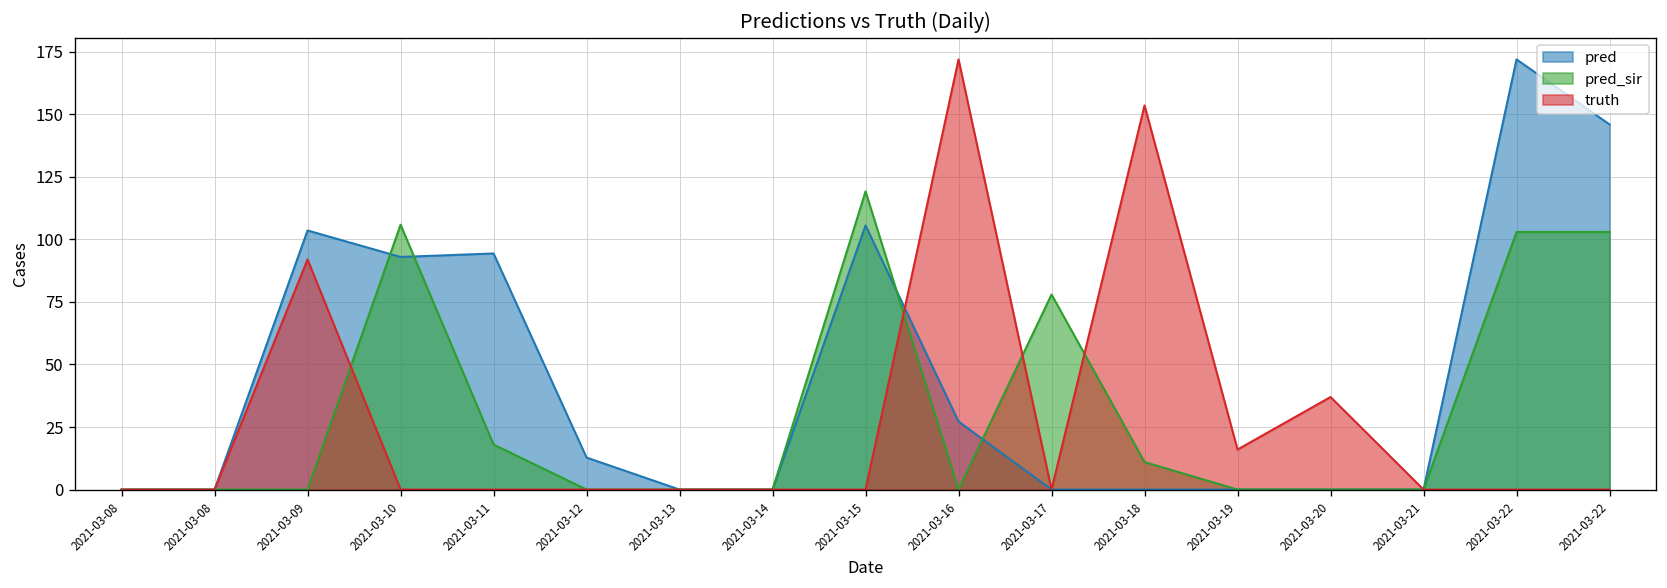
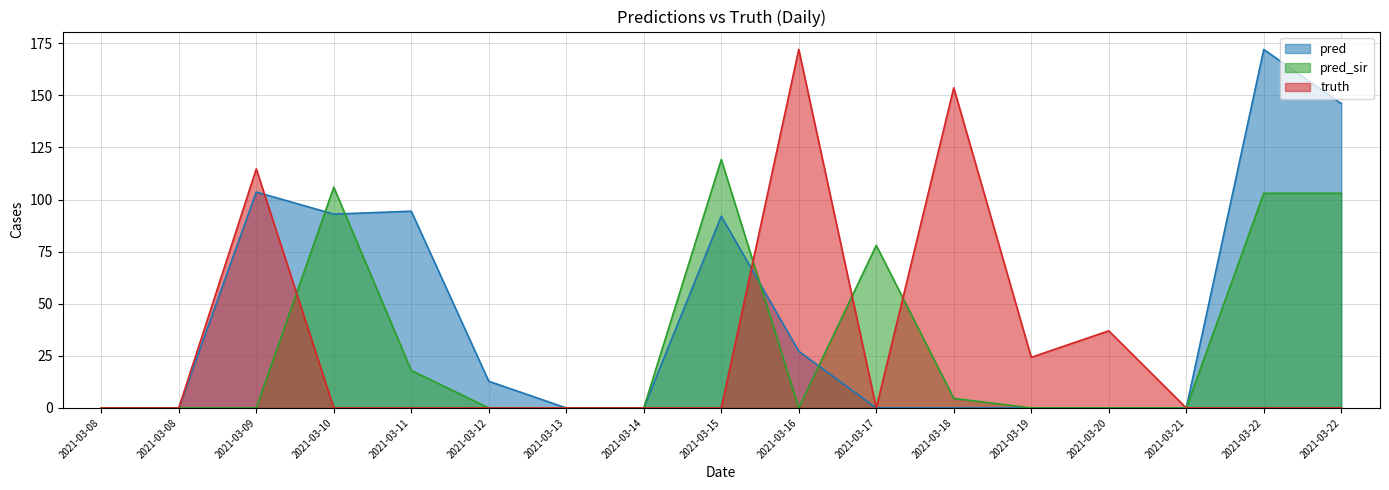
truth, 2021-03-09: 92 -> 115
pred, 2021-03-15: 106 -> 92
pred_sir, 2021-03-18: 11 -> 5
truth, 2021-03-19: 16 -> 24
